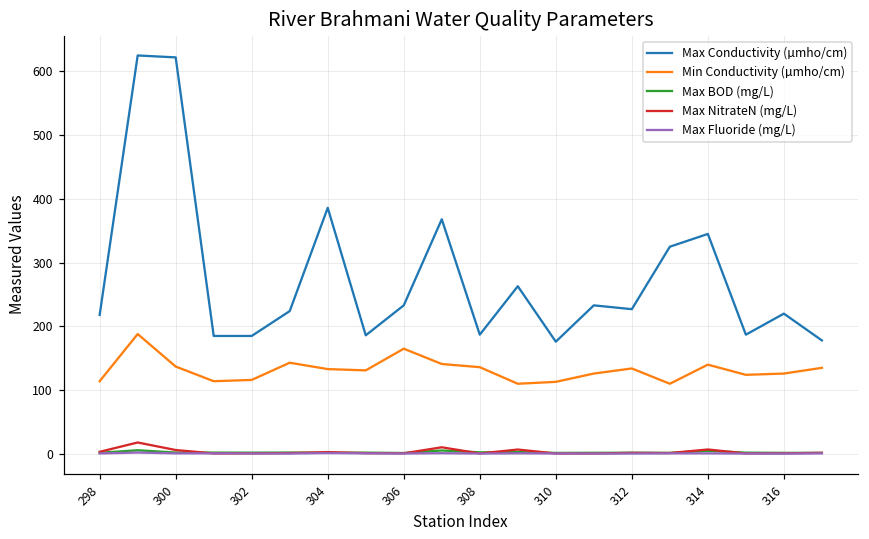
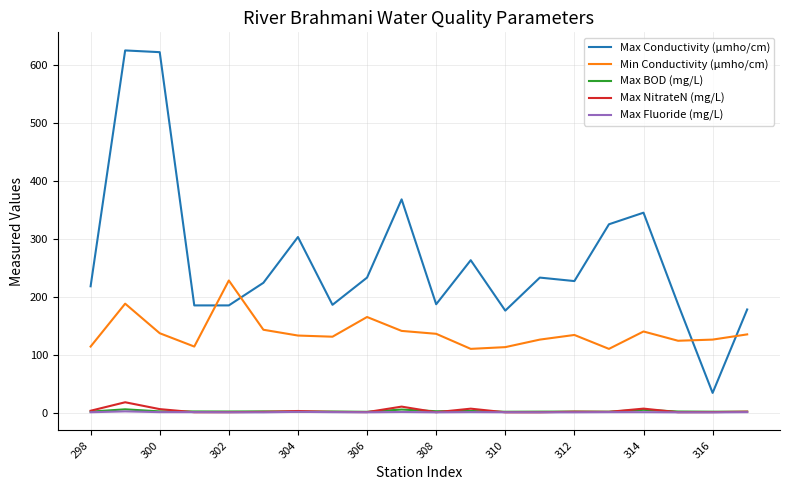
Min Conductivity (µmho/cm), 302: 120 -> 230
Max Conductivity (µmho/cm), 304: 390 -> 300
Max Conductivity (µmho/cm), 316: 220 -> 30
